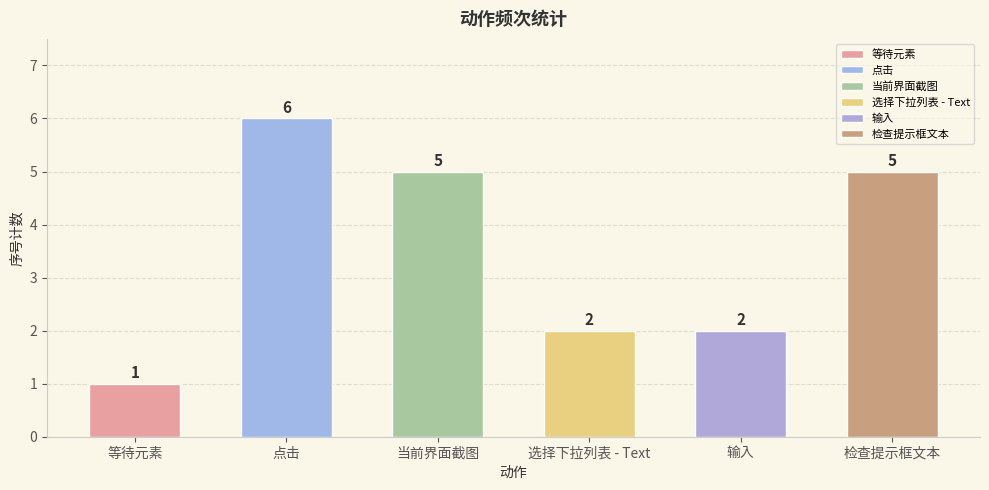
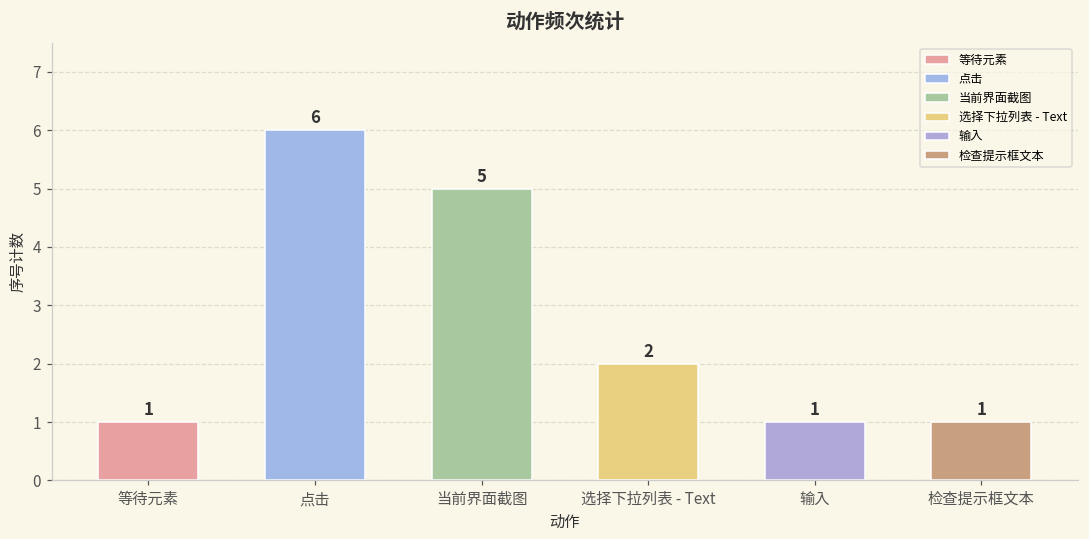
输入: 2 -> 1
检查提示框文本: 5 -> 1
